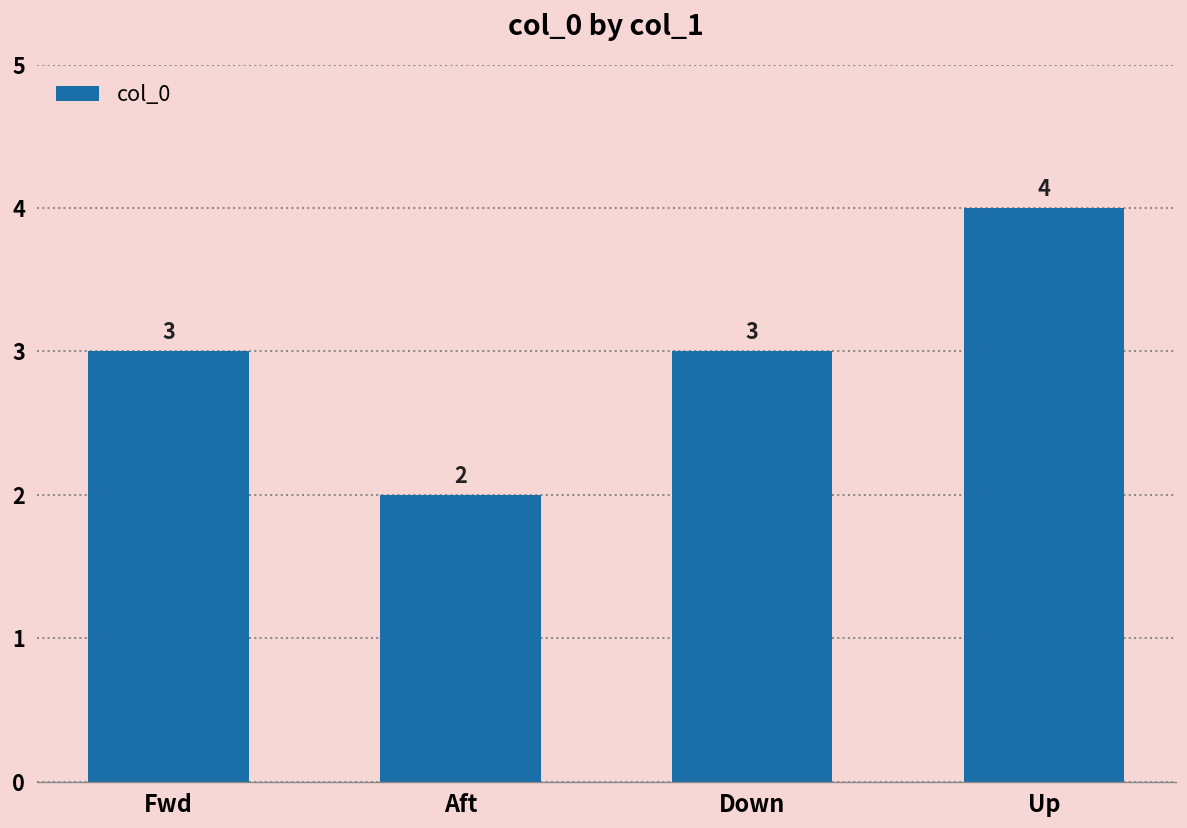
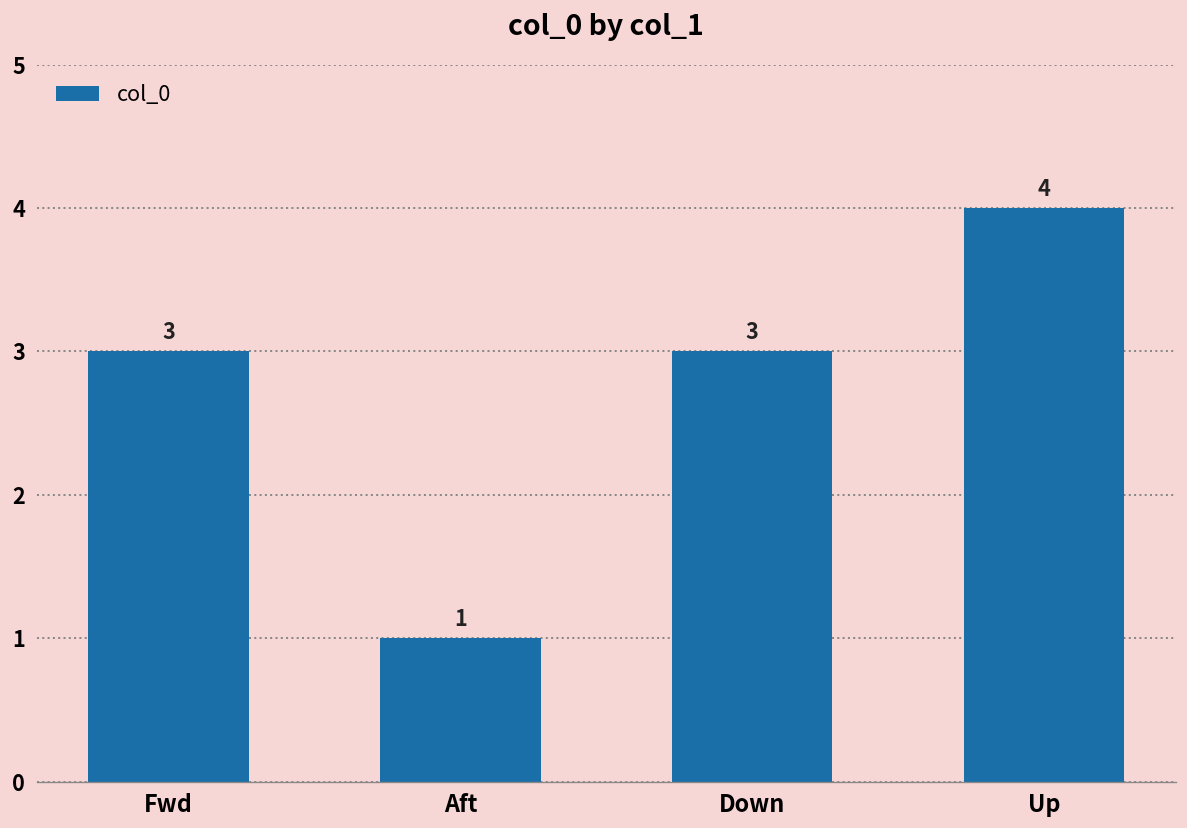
Aft: 2 -> 1
